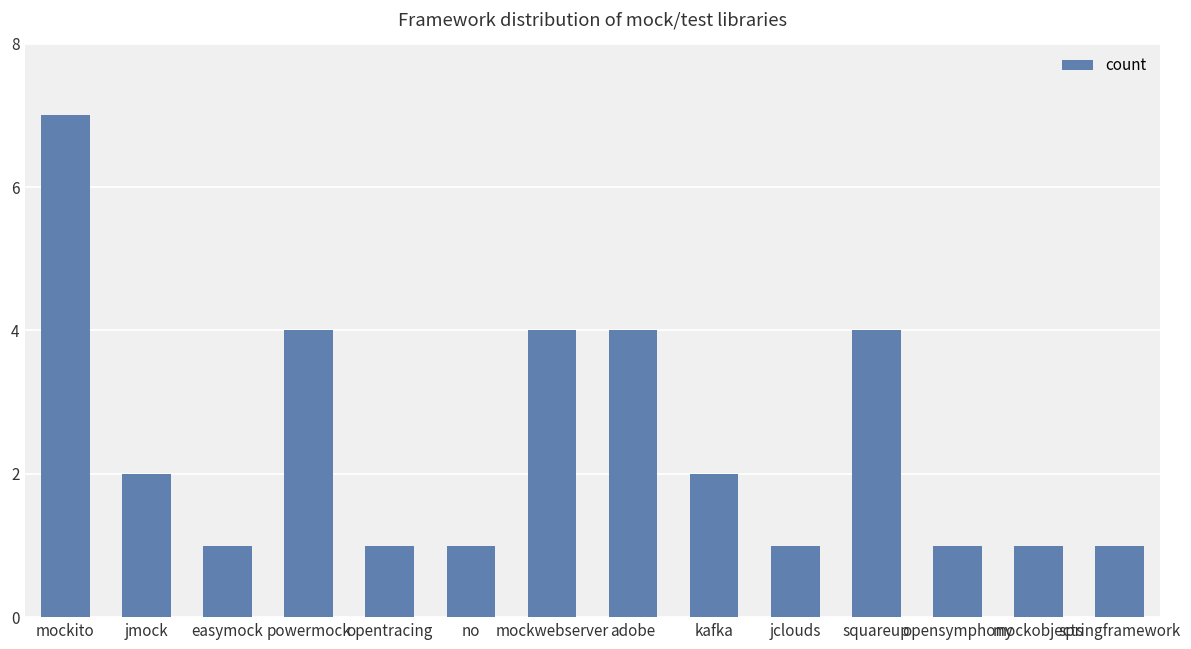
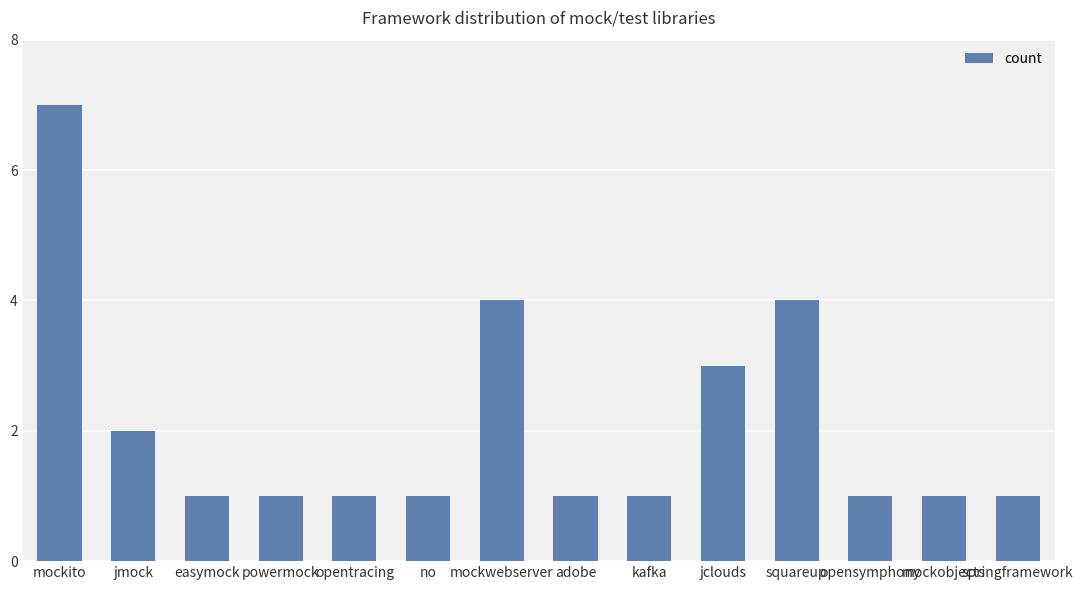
powermock: 4 -> 1
adobe: 4 -> 1
kafka: 2 -> 1
jclouds: 1 -> 3
